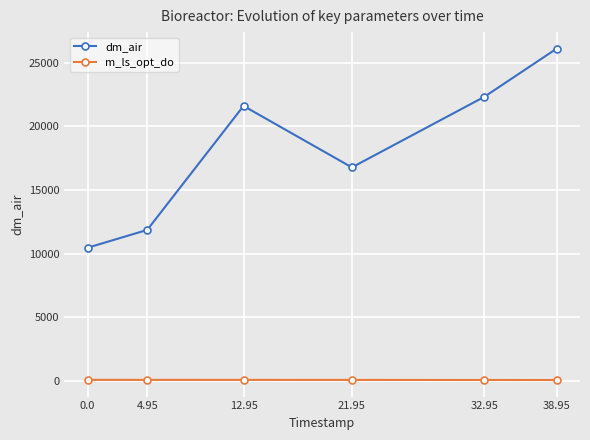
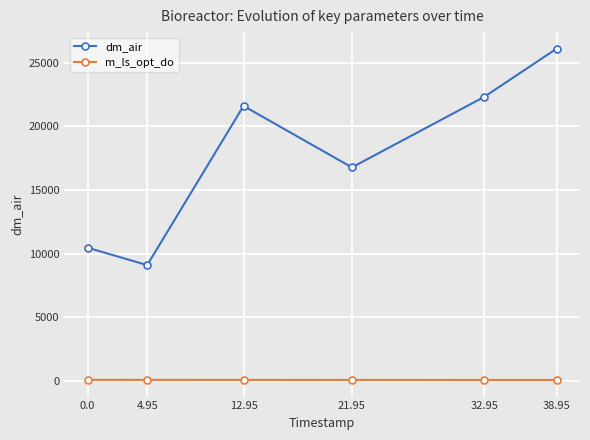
dm_air, 4.95: 11900 -> 9100
